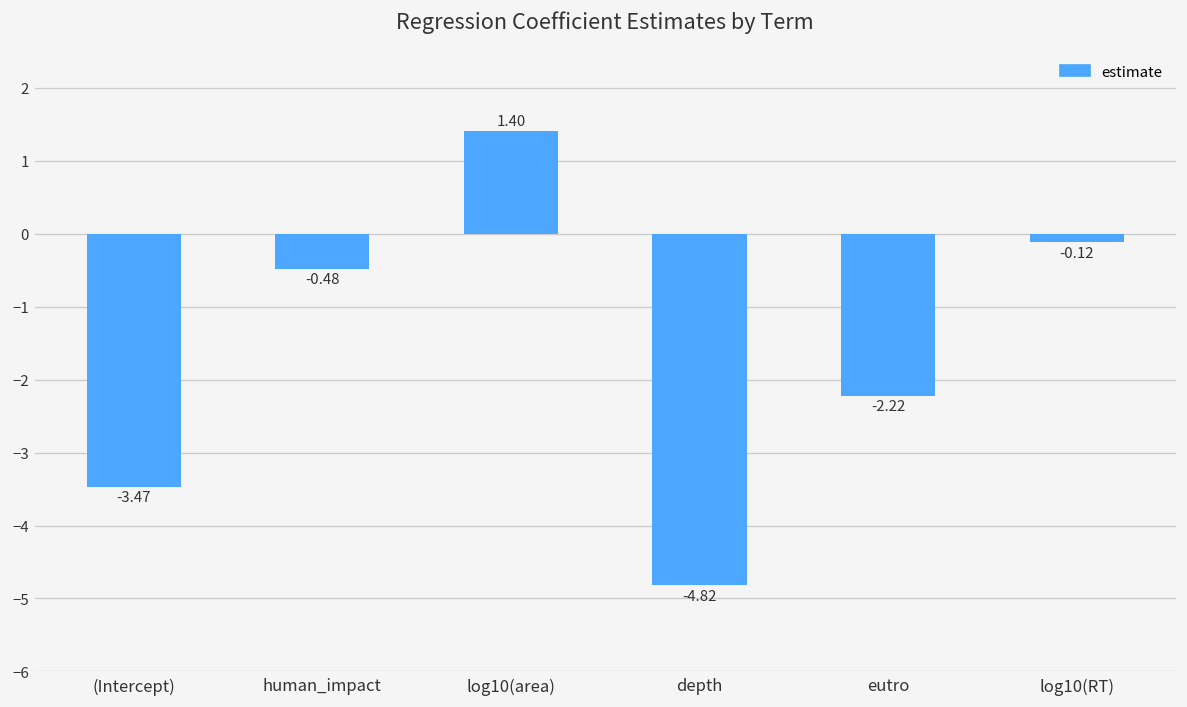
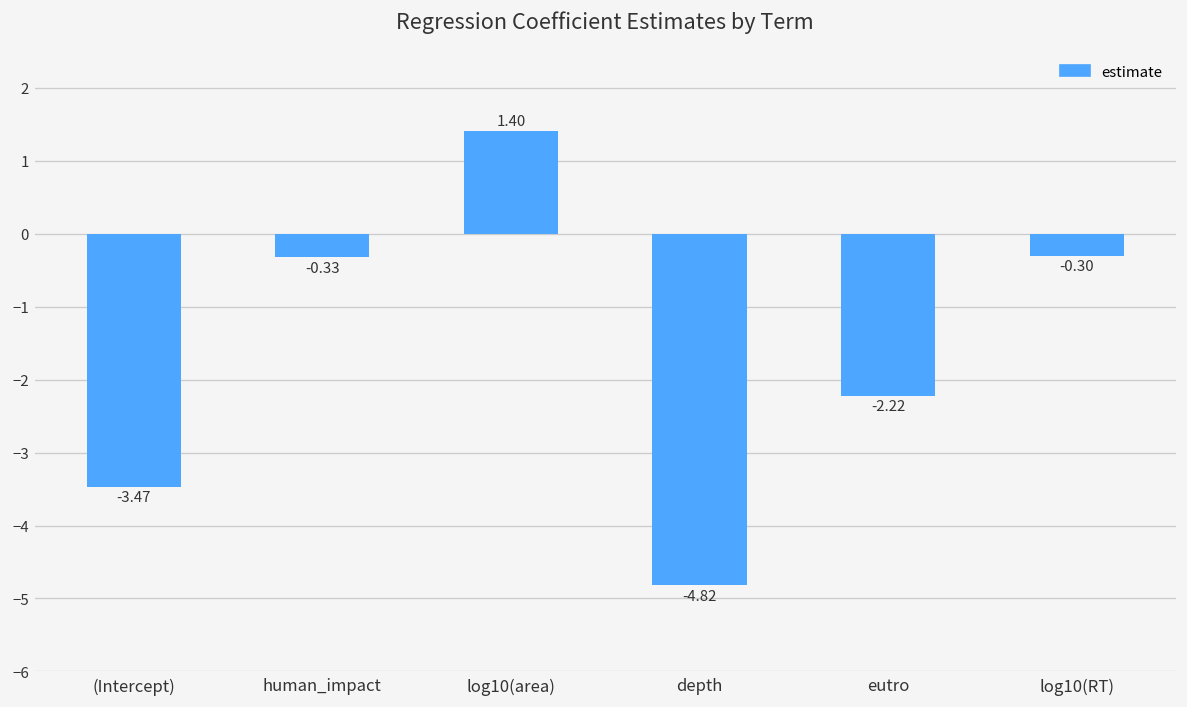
human_impact: -0.48 -> -0.33
log10(RT): -0.12 -> -0.30
